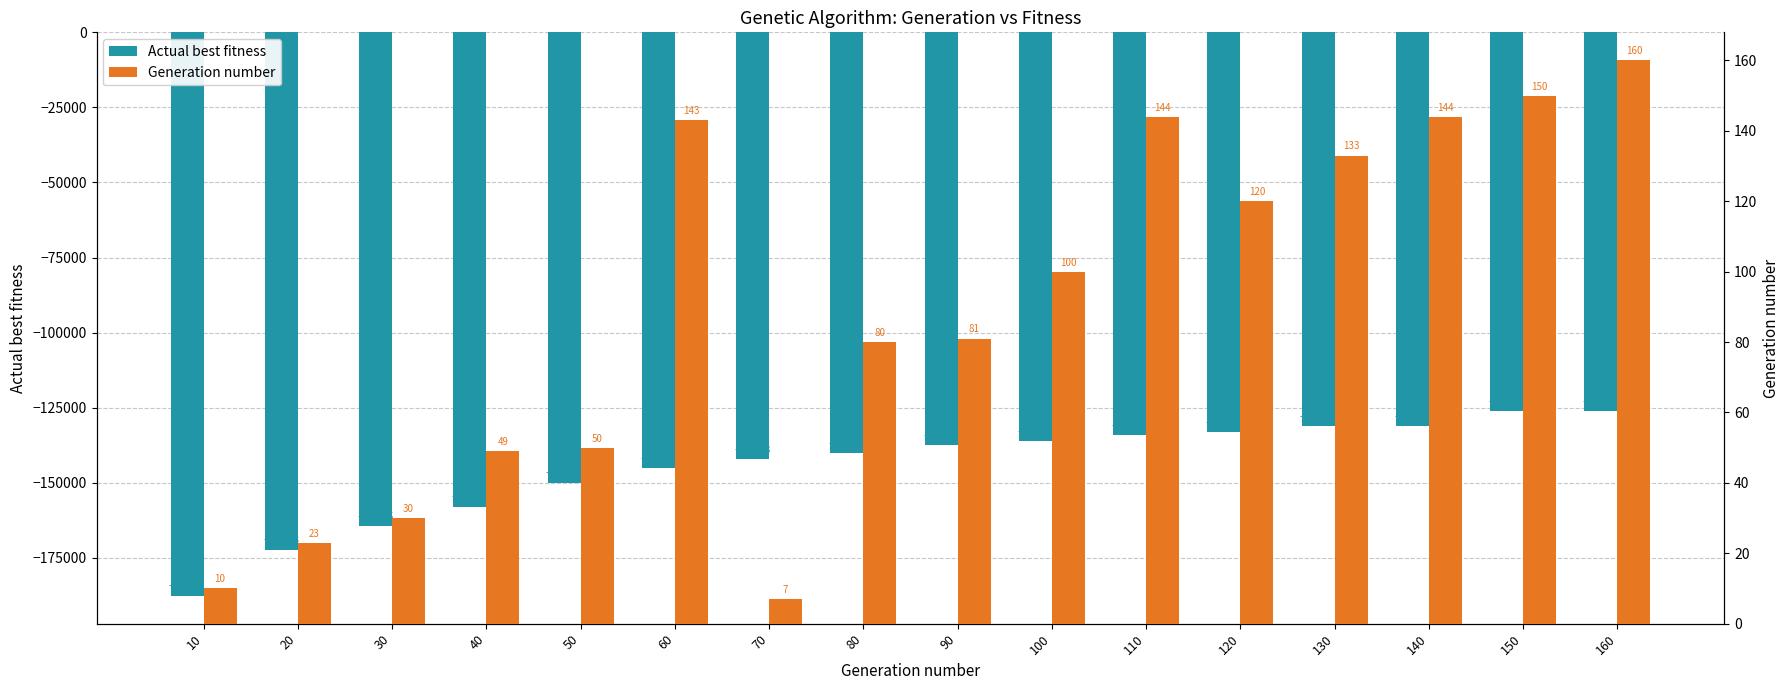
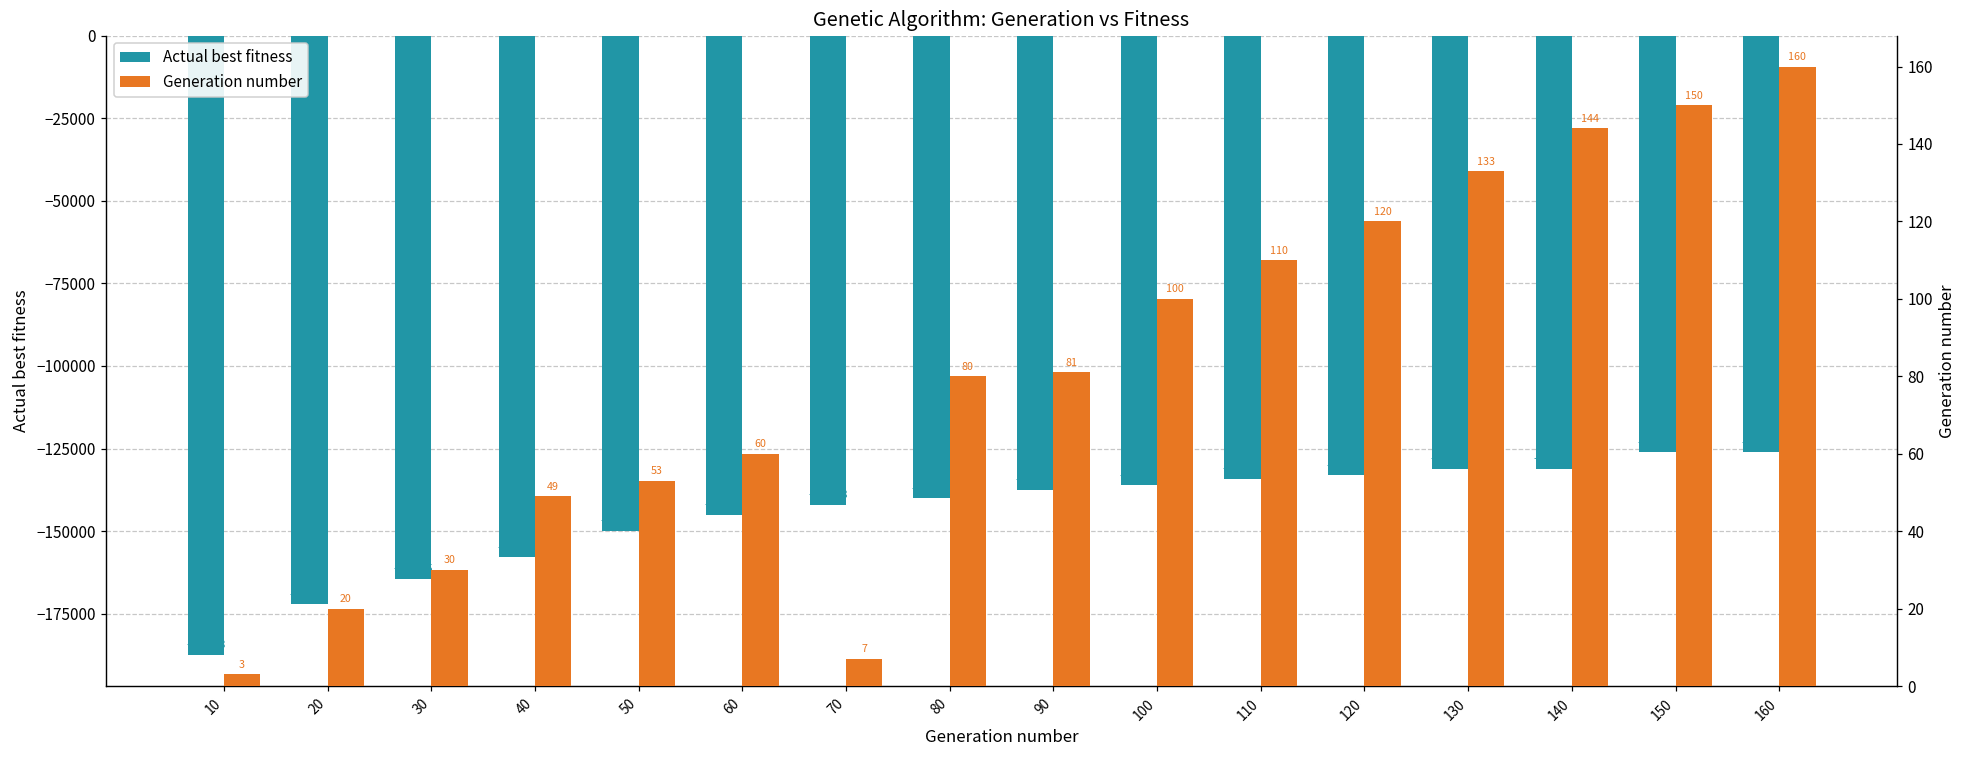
Generation number, 10: 10 -> 3
Generation number, 20: 23 -> 20
Generation number, 50: 50 -> 53
Generation number, 60: 143 -> 60
Generation number, 110: 144 -> 110
